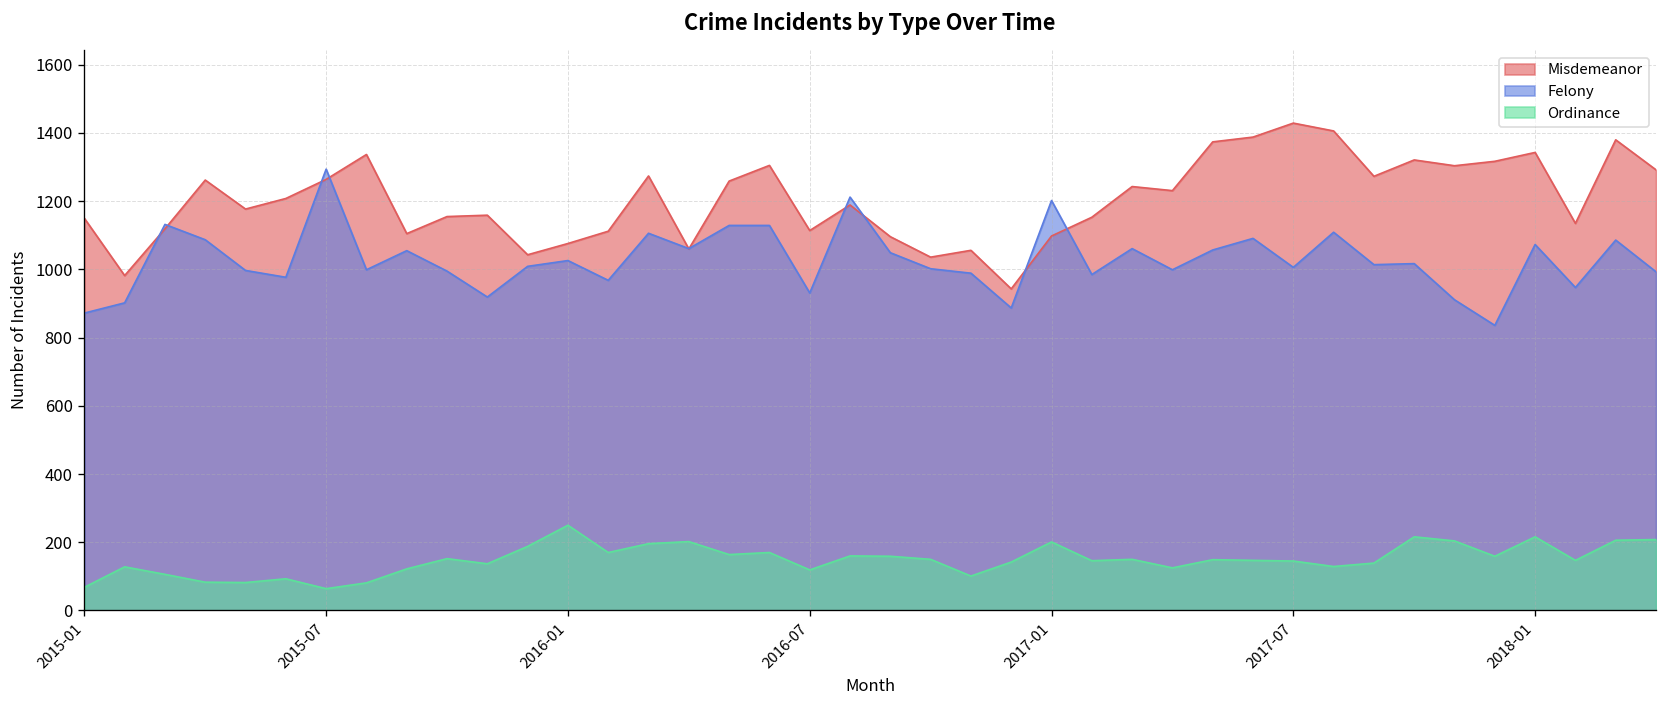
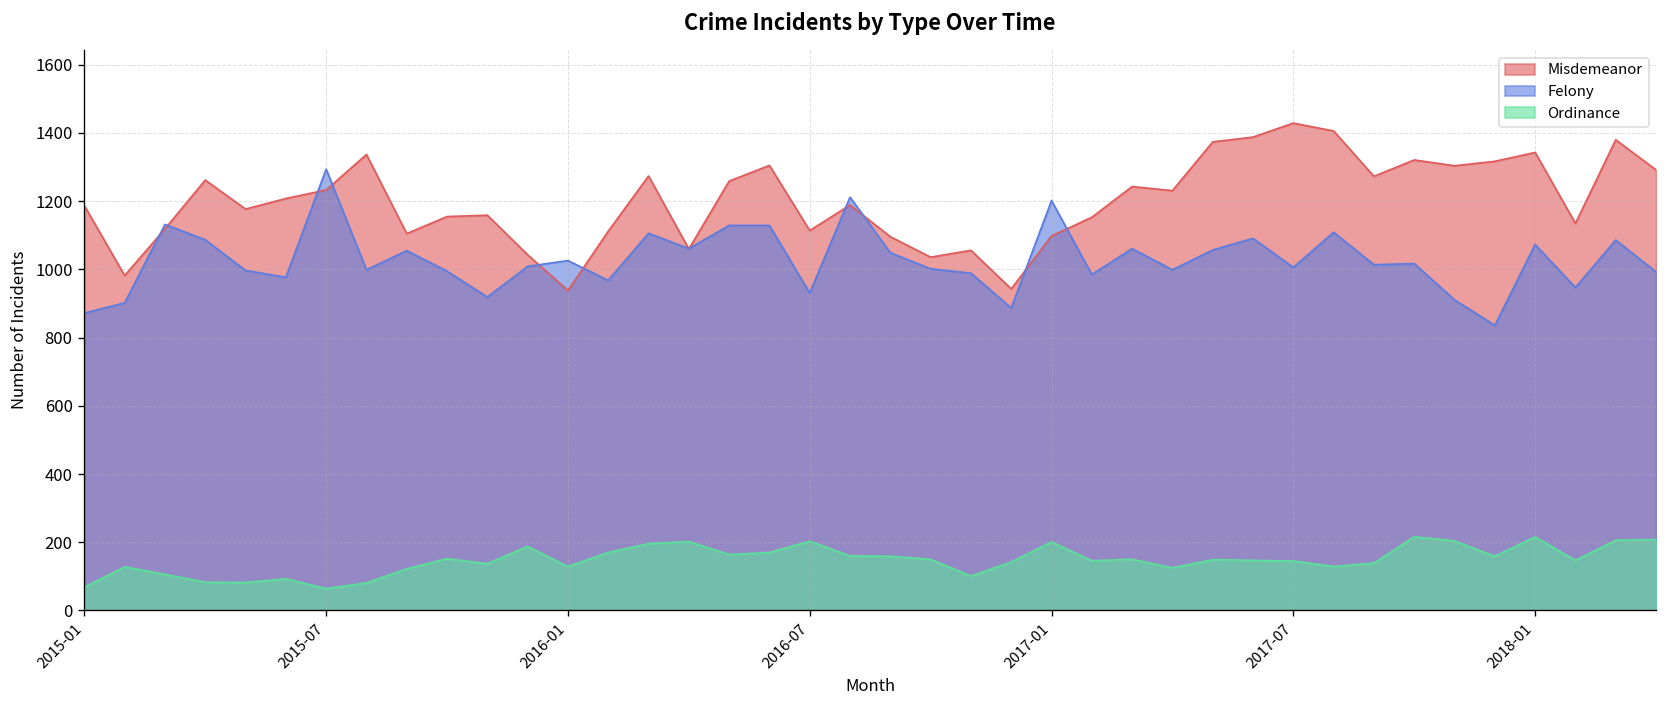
Misdemeanor, 2015-01: 1150 -> 1190
Misdemeanor, 2015-07: 1260 -> 1230
Misdemeanor, 2016-01: 1080 -> 940
Ordinance, 2016-01: 250 -> 130
Ordinance, 2016-07: 120 -> 200
